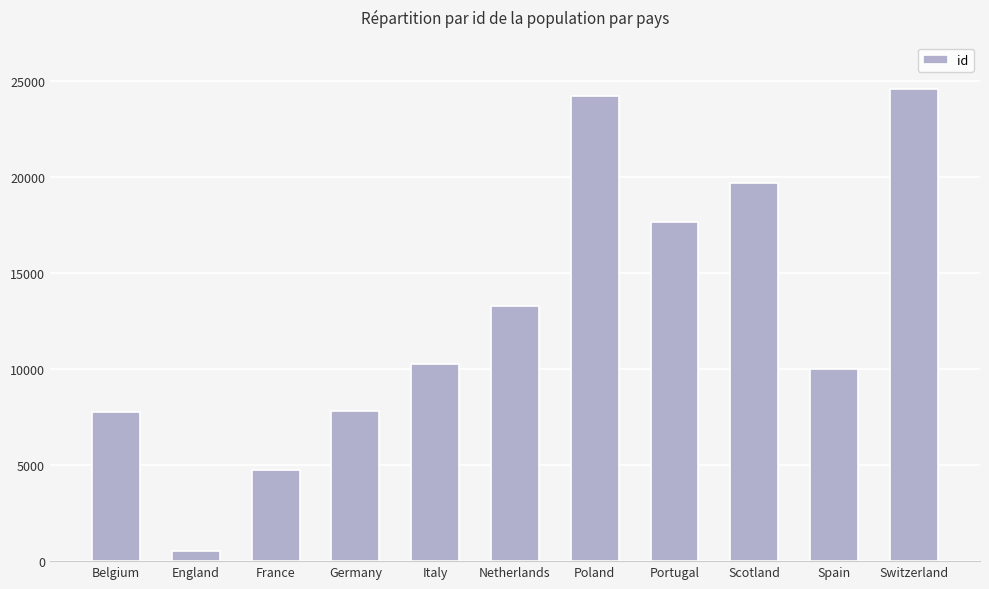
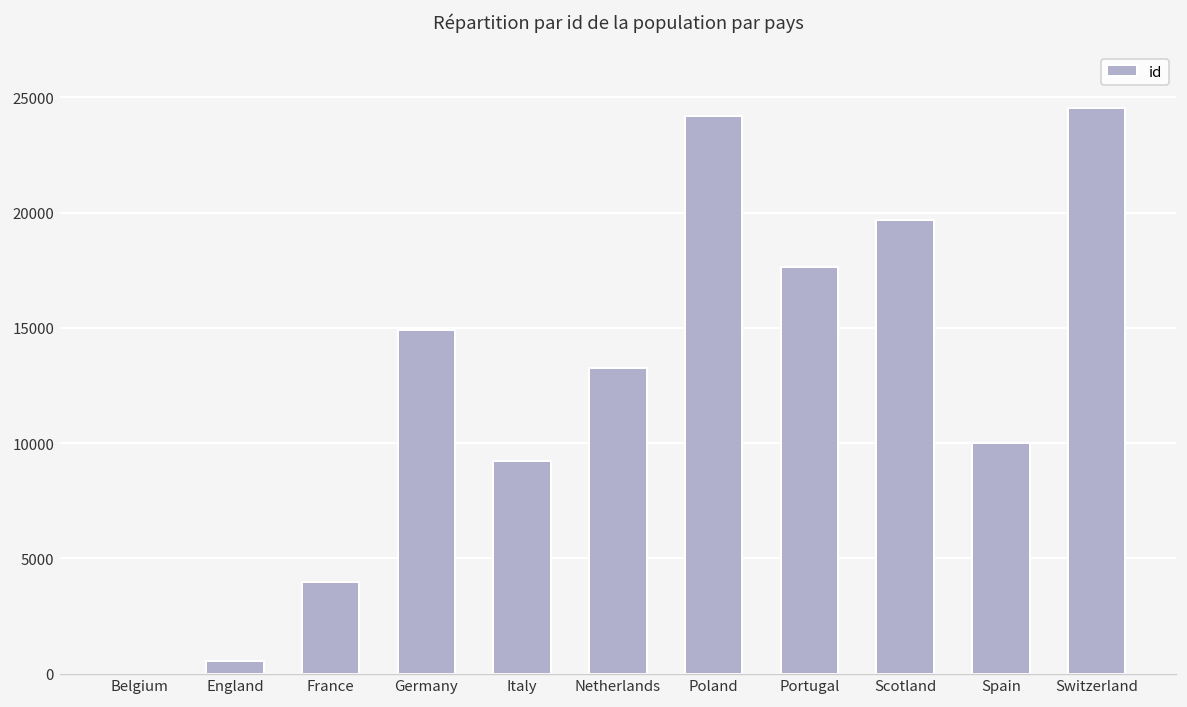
Belgium: 7700 -> 0
France: 4800 -> 4000
Germany: 7800 -> 14900
Italy: 10300 -> 9200
